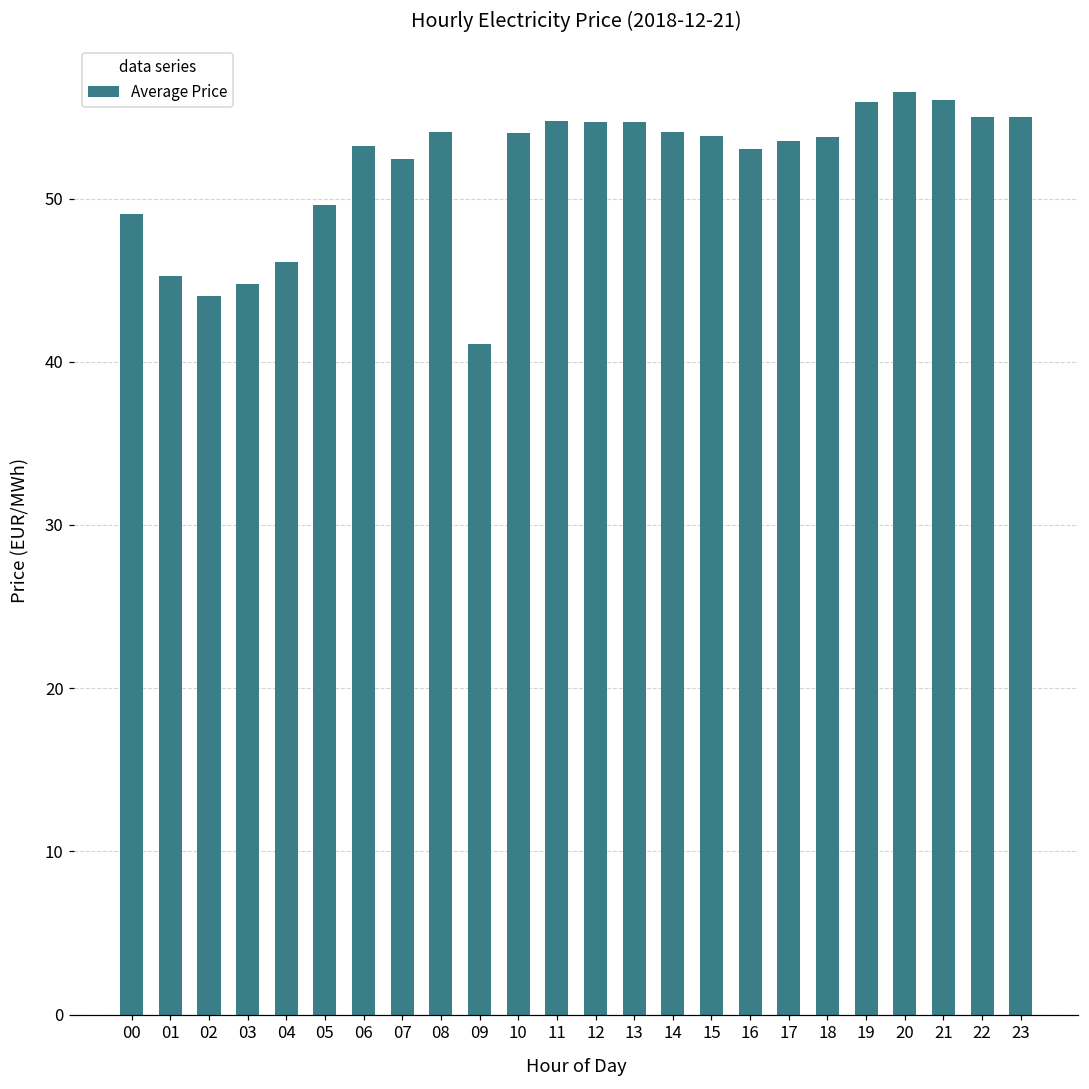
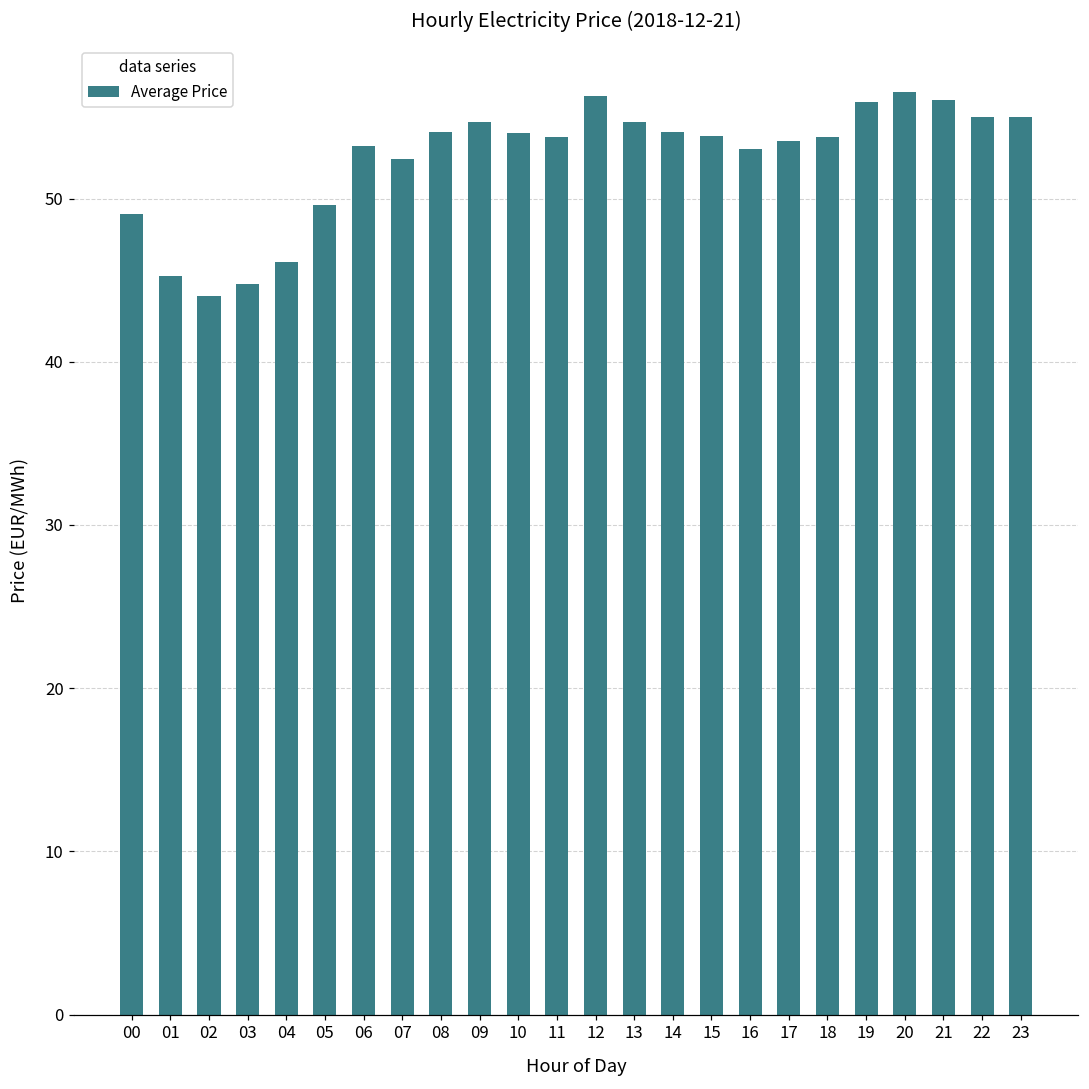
09: 41.1 -> 54.7
11: 54.8 -> 53.8
12: 54.7 -> 56.3
